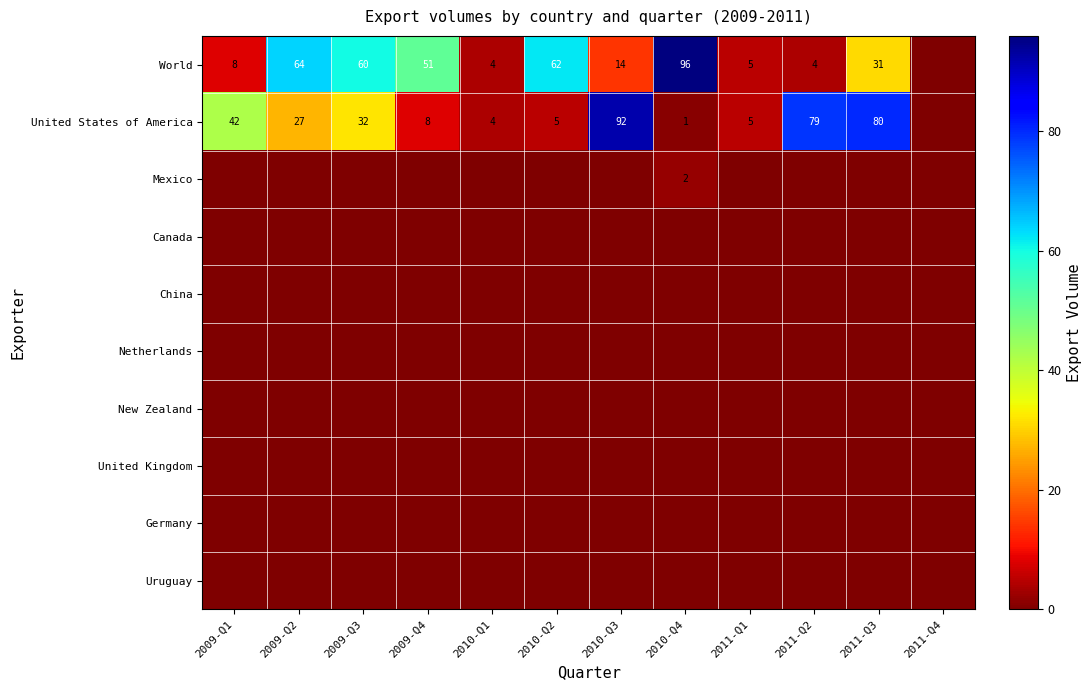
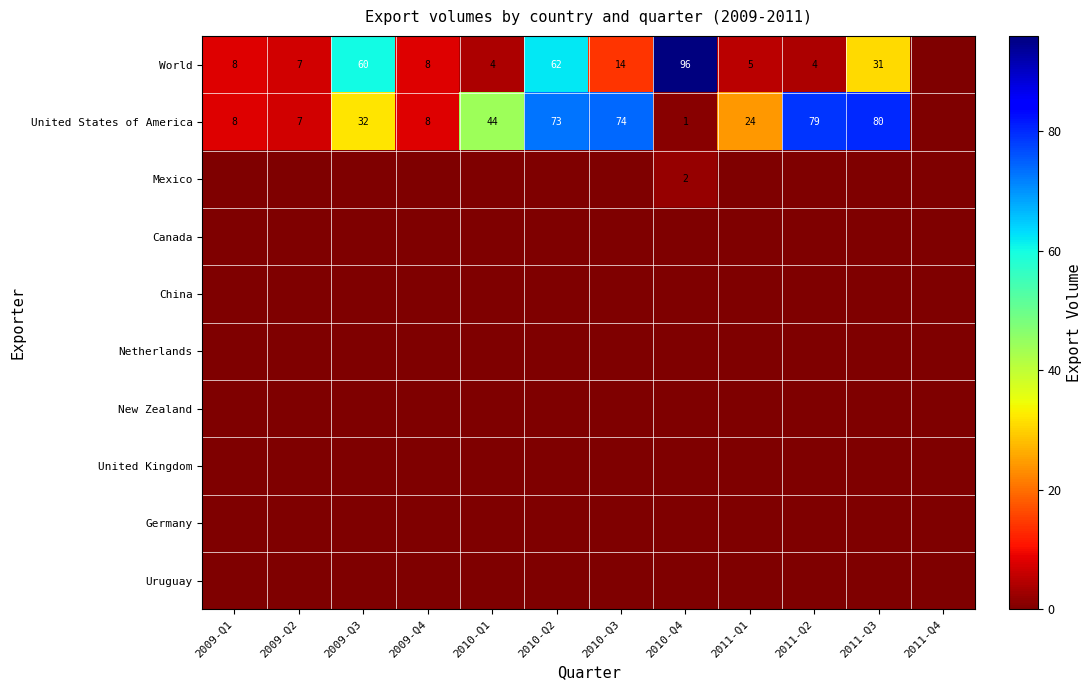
World, 2009-Q2: 64 -> 7
World, 2009-Q4: 51 -> 8
United States of America, 2009-Q1: 42 -> 8
United States of America, 2009-Q2: 27 -> 7
United States of America, 2010-Q1: 4 -> 44
United States of America, 2010-Q2: 5 -> 73
United States of America, 2010-Q3: 92 -> 74
United States of America, 2011-Q1: 5 -> 24
